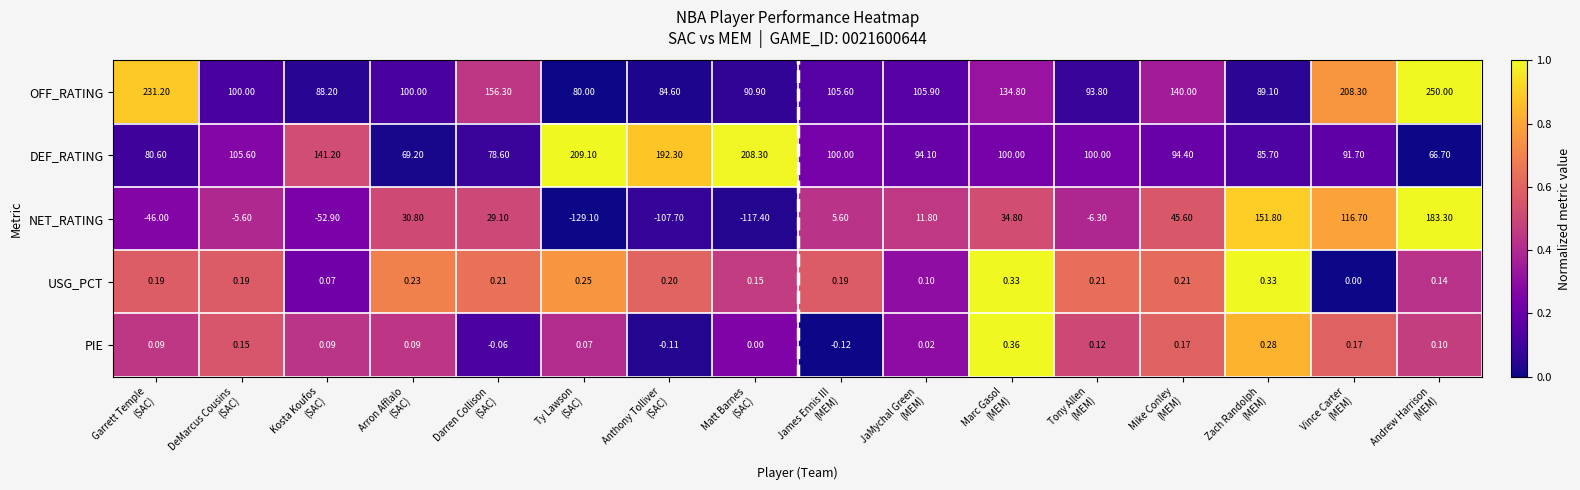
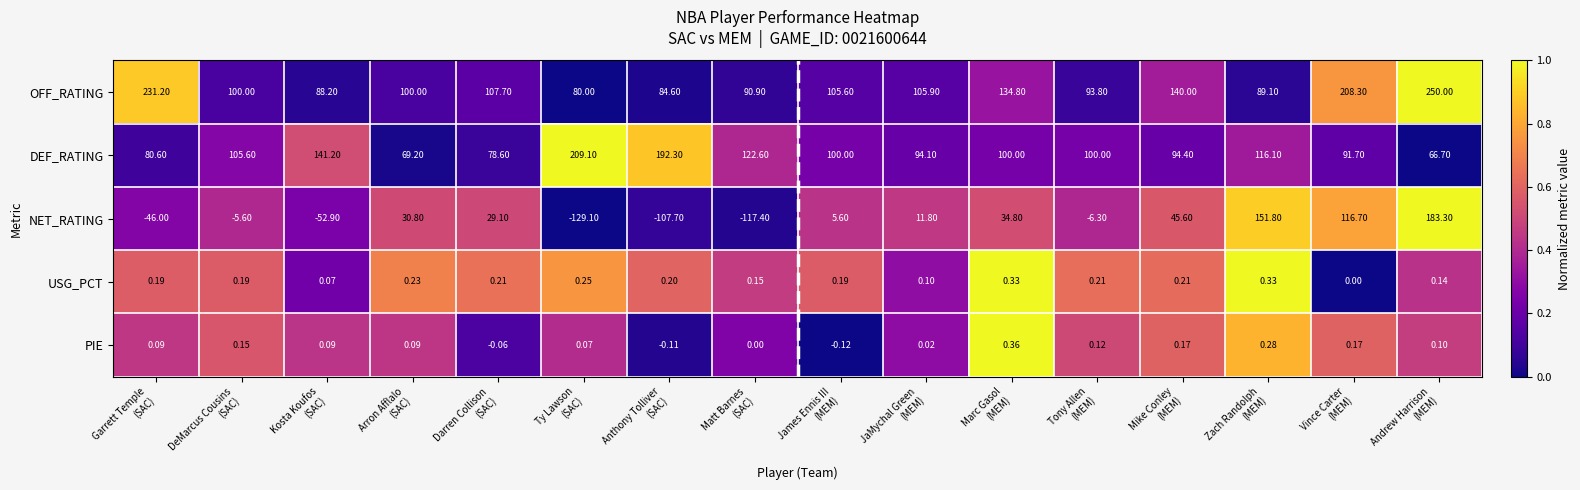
OFF_RATING, Darren Collison (SAC): 156.30 -> 107.70
DEF_RATING, Matt Barnes (SAC): 208.30 -> 122.60
DEF_RATING, Zach Randolph (MEM): 85.70 -> 116.10
